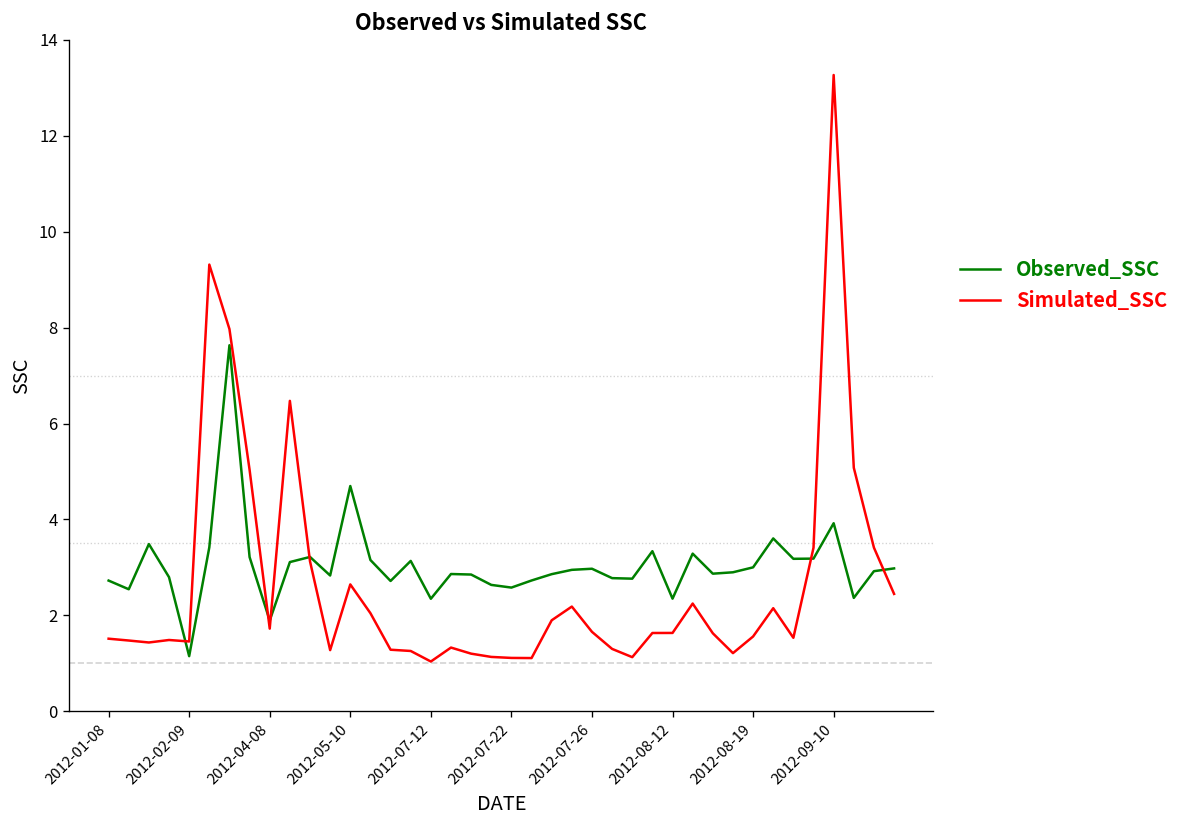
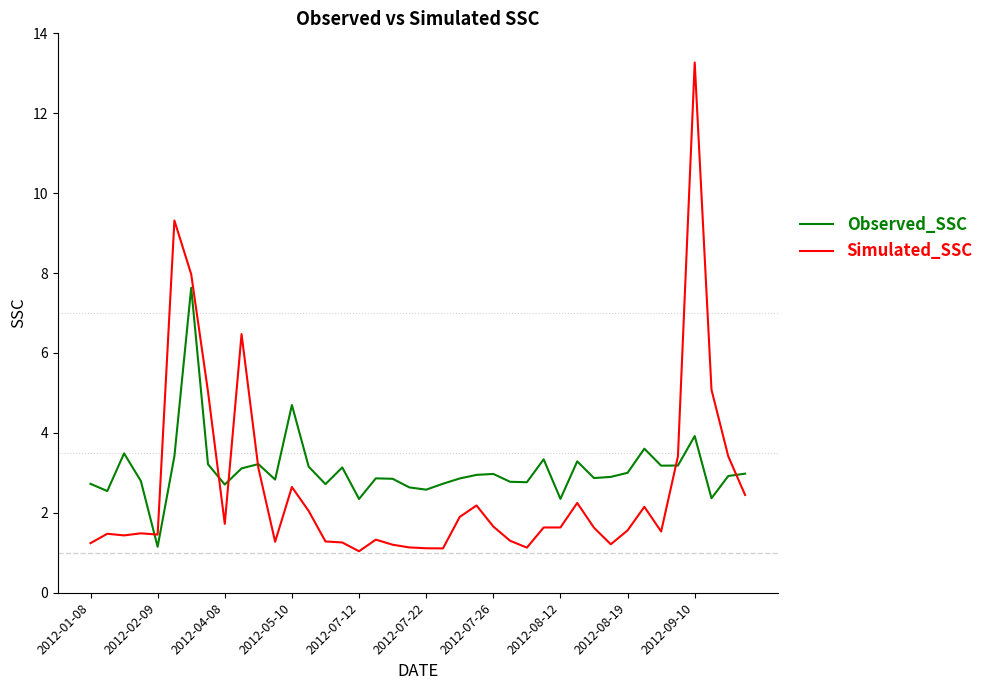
Simulated_SSC, 2012-01-08: 1.5 -> 1.2
Observed_SSC, 2012-04-08: 1.9 -> 2.7
